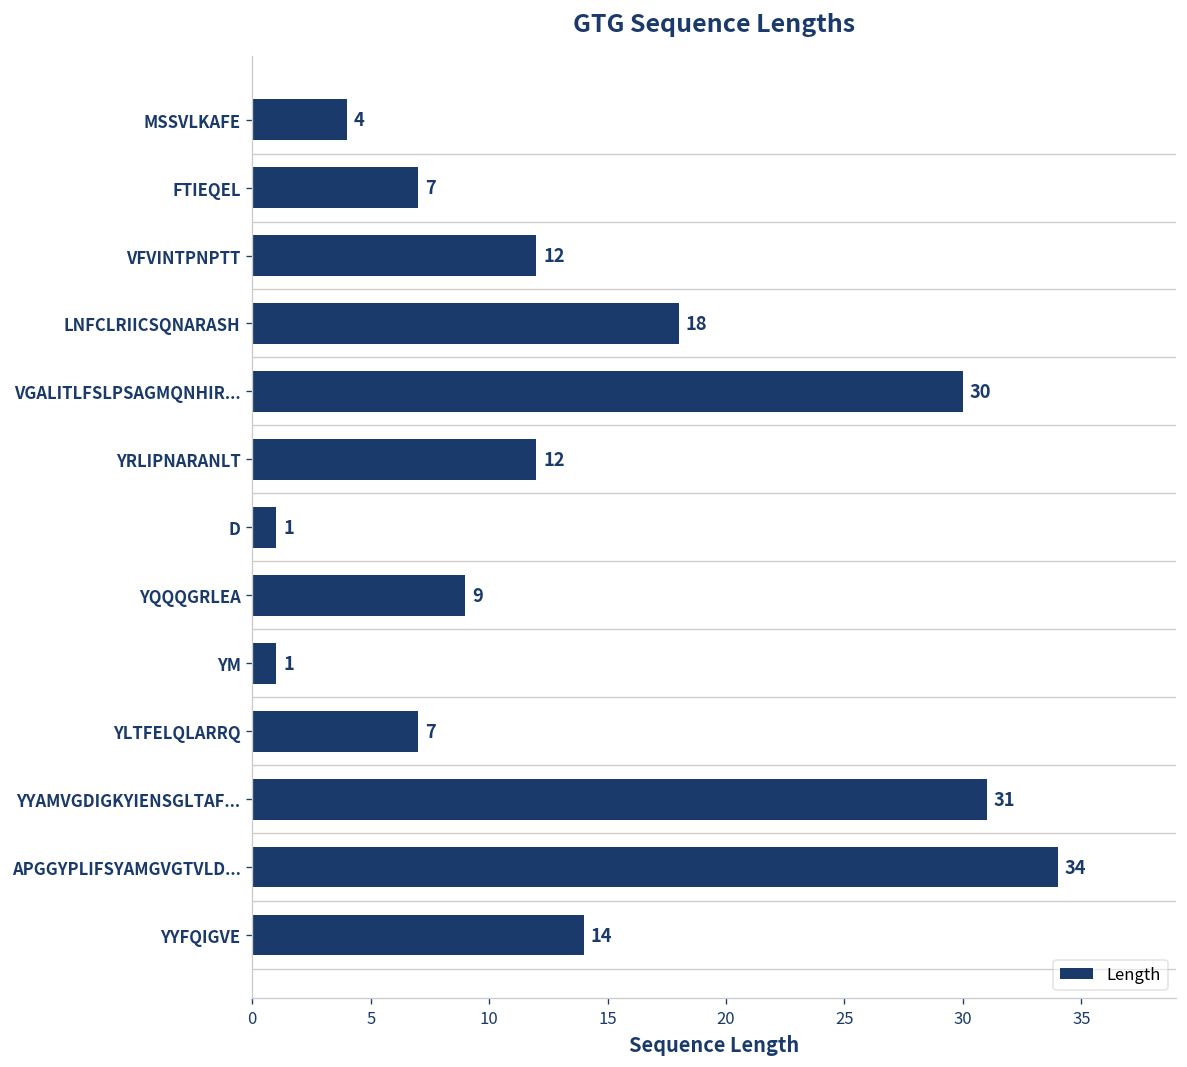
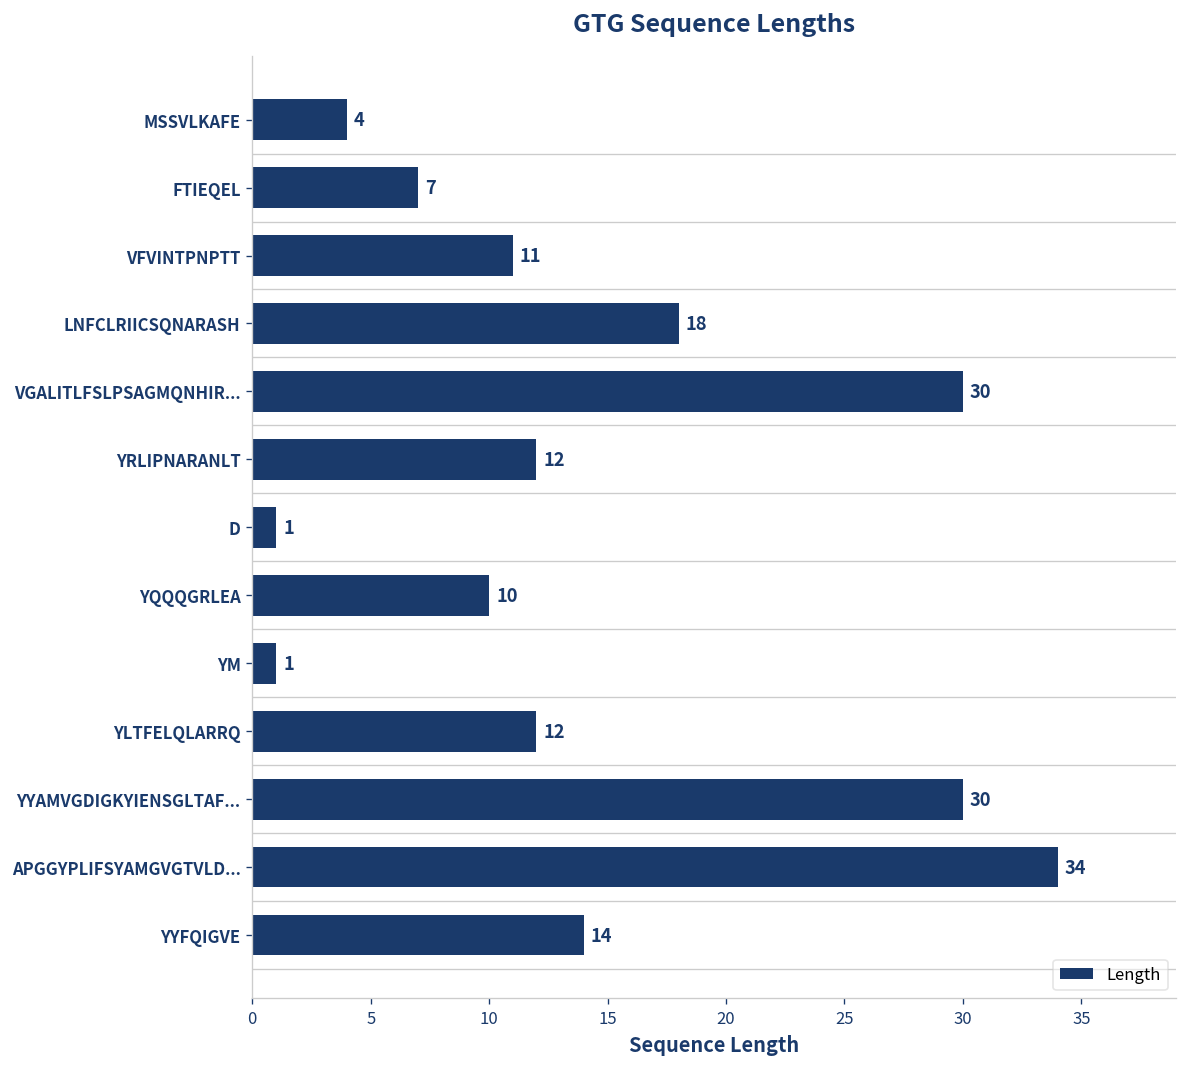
VFVINTPNPTT: 12 -> 11
YQQQGRLEA: 9 -> 10
YLTFELQLARRQ: 7 -> 12
YYAMVGDIGKYIENSGLTAF...: 31 -> 30
